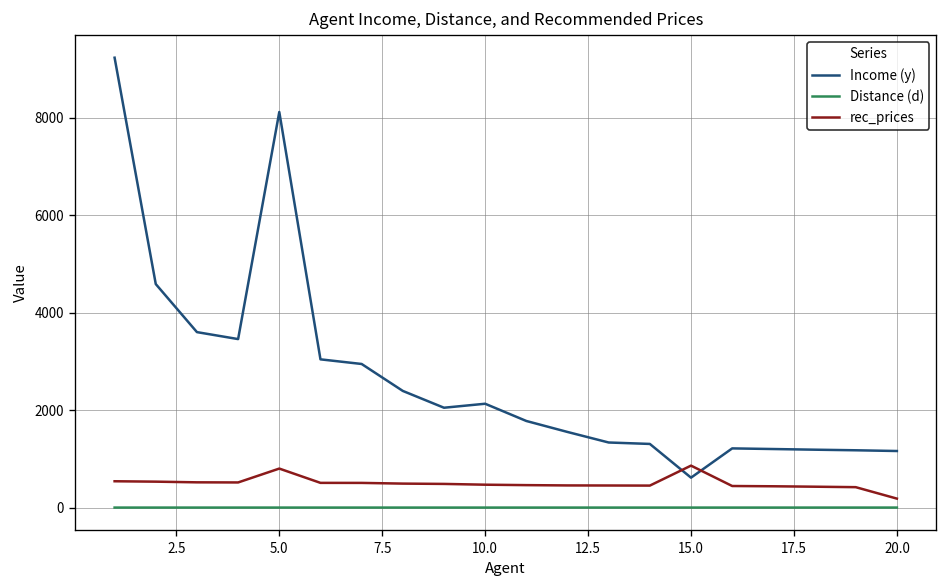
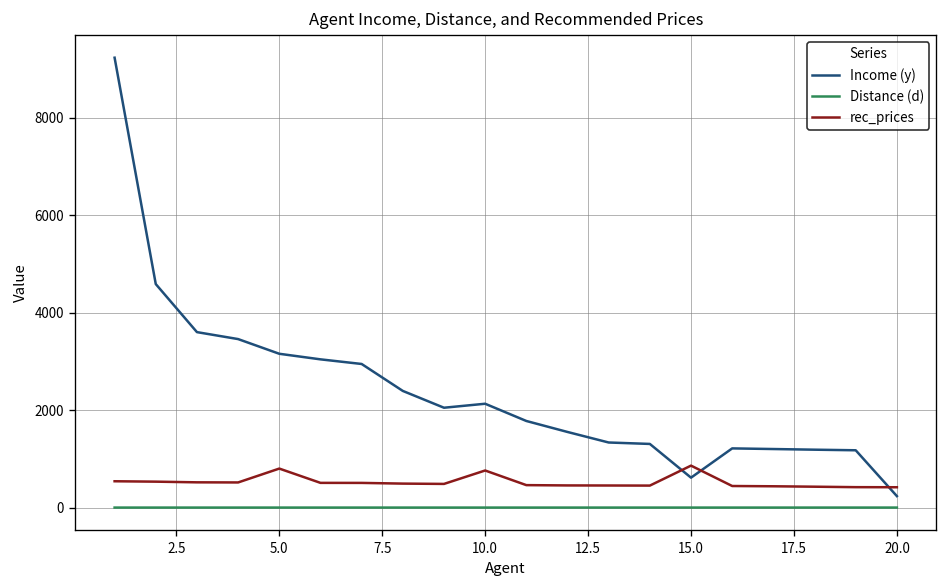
Income (y), 5.0: 8100 -> 3200
rec_prices, 10.0: 500 -> 800
Income (y), 20.0: 1200 -> 200
rec_prices, 20.0: 200 -> 400
